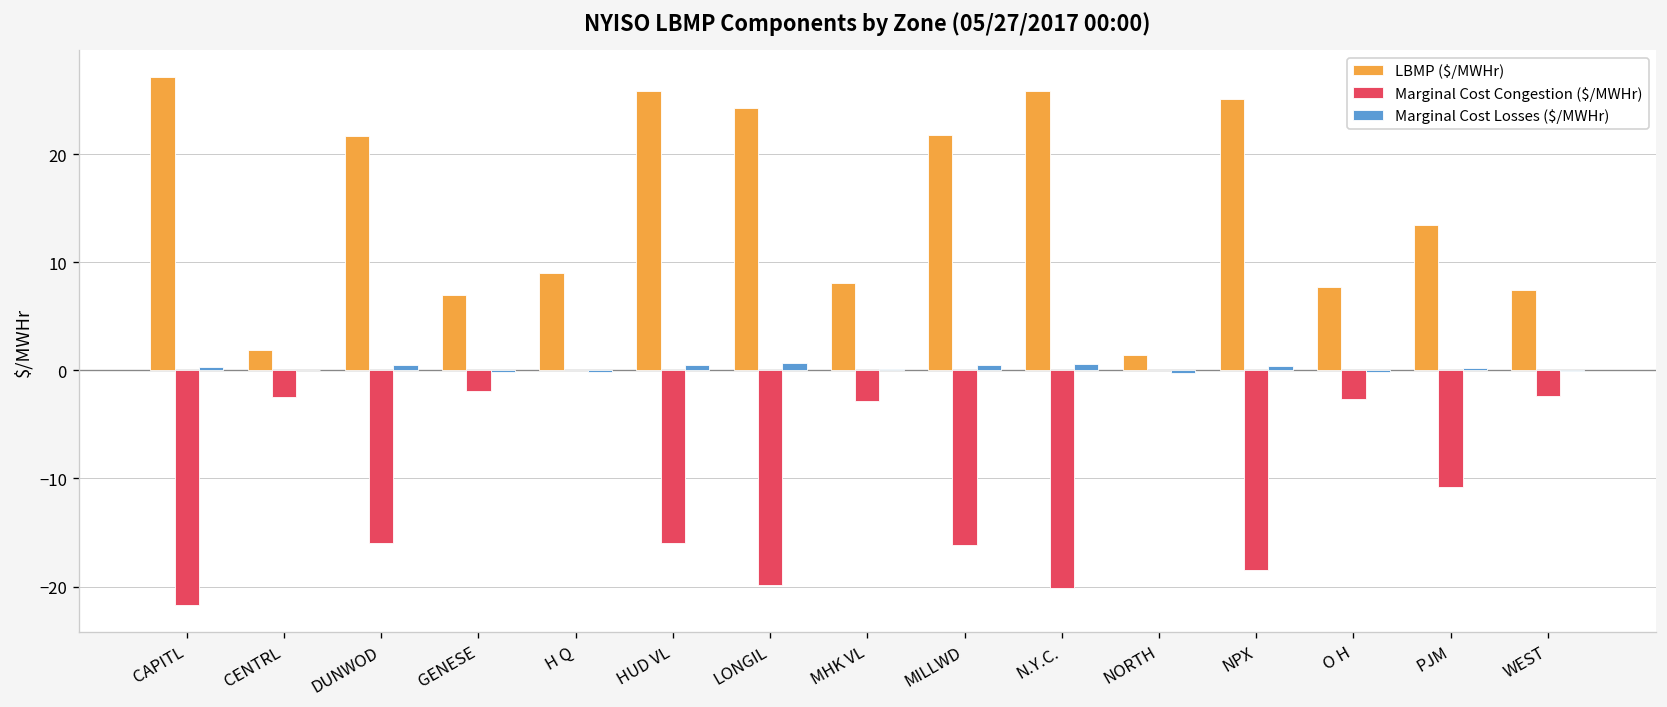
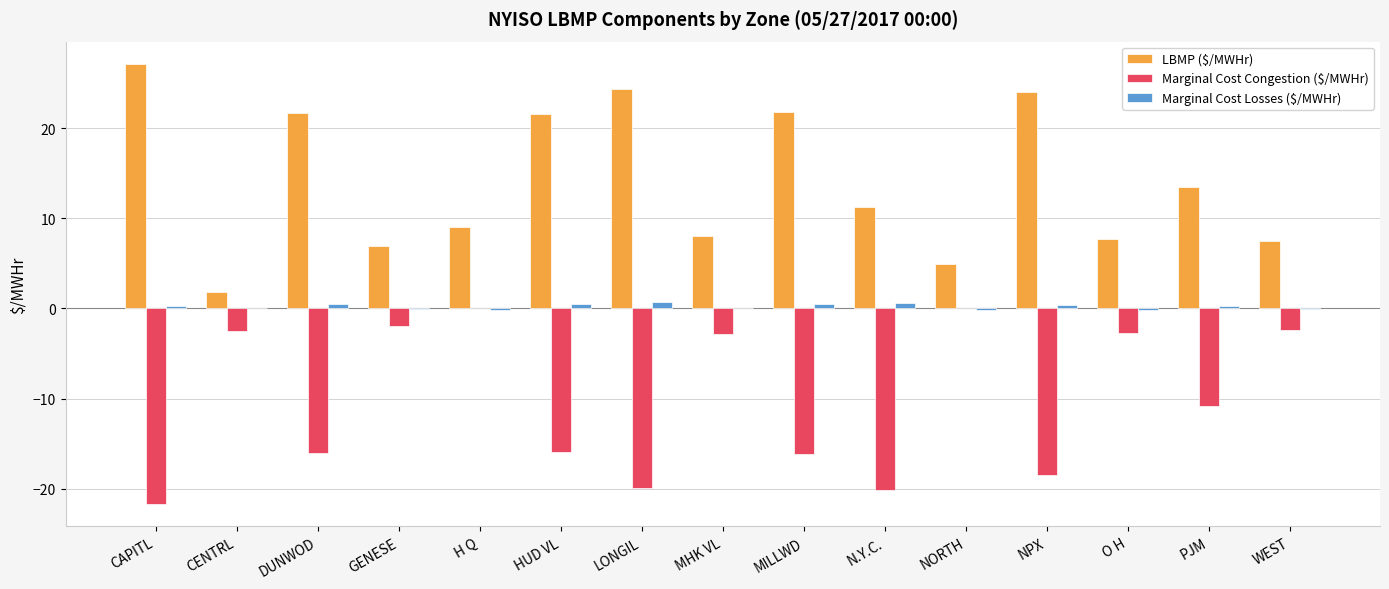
LBMP ($/MWHr), HUD VL: 26 -> 22
LBMP ($/MWHr), N.Y.C.: 26 -> 11
LBMP ($/MWHr), NORTH: 1 -> 5
LBMP ($/MWHr), NPX: 25 -> 24
